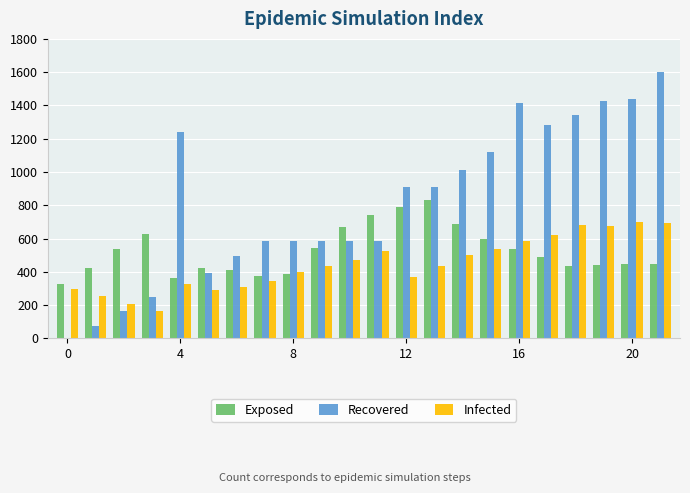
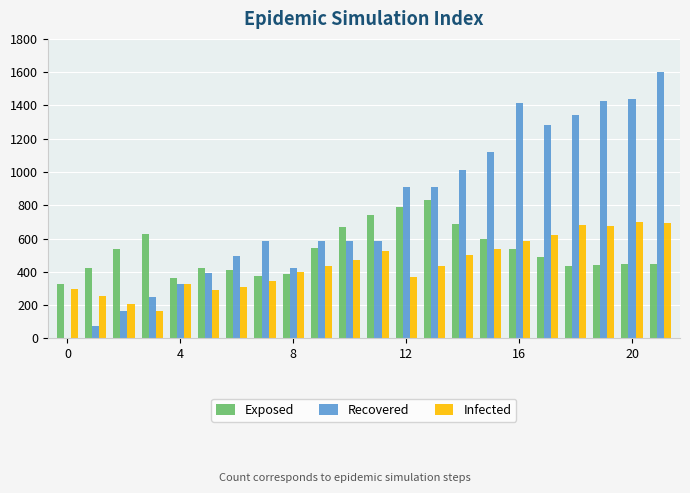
Recovered, 4: 1240 -> 330
Recovered, 8: 590 -> 430
